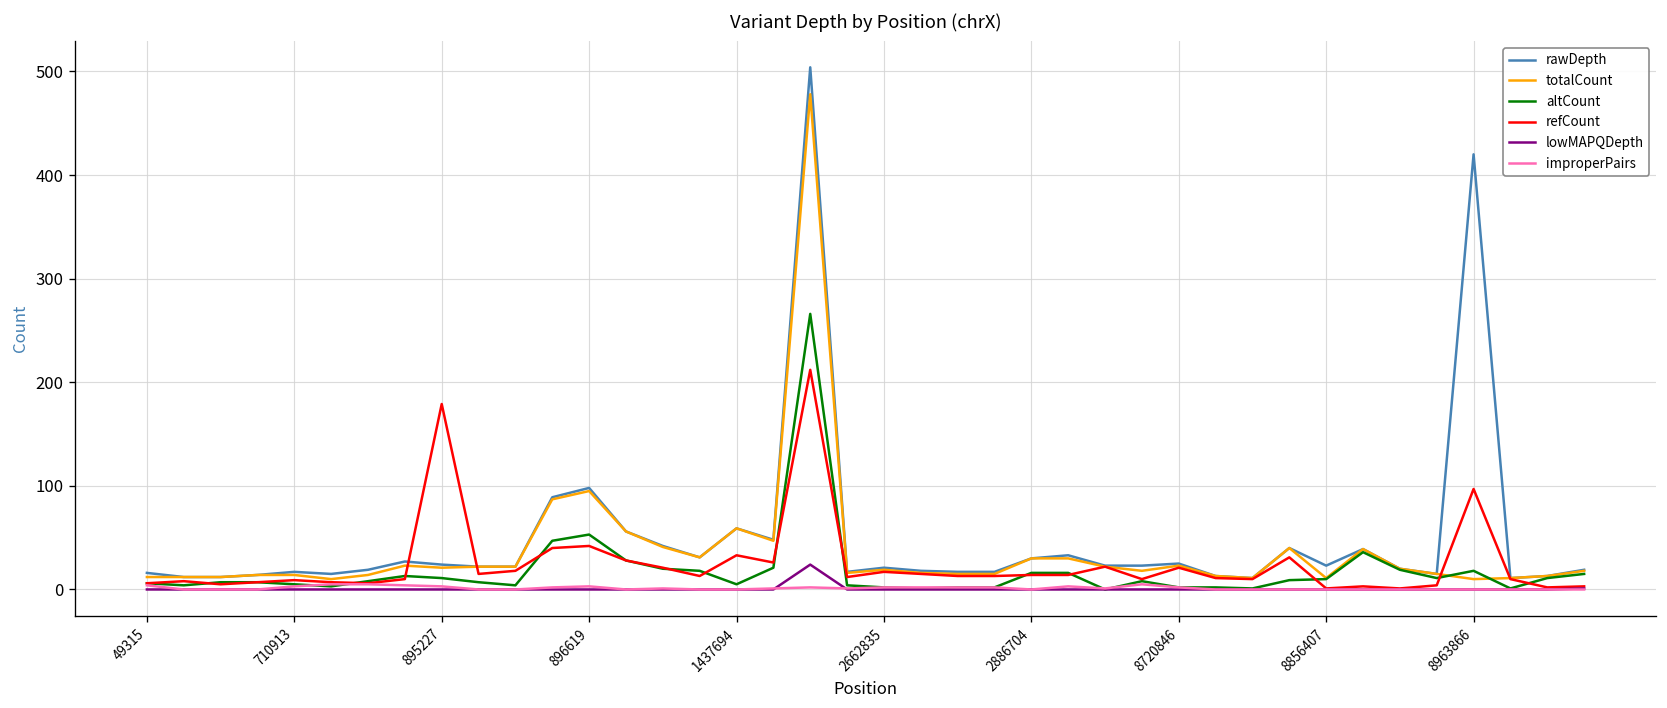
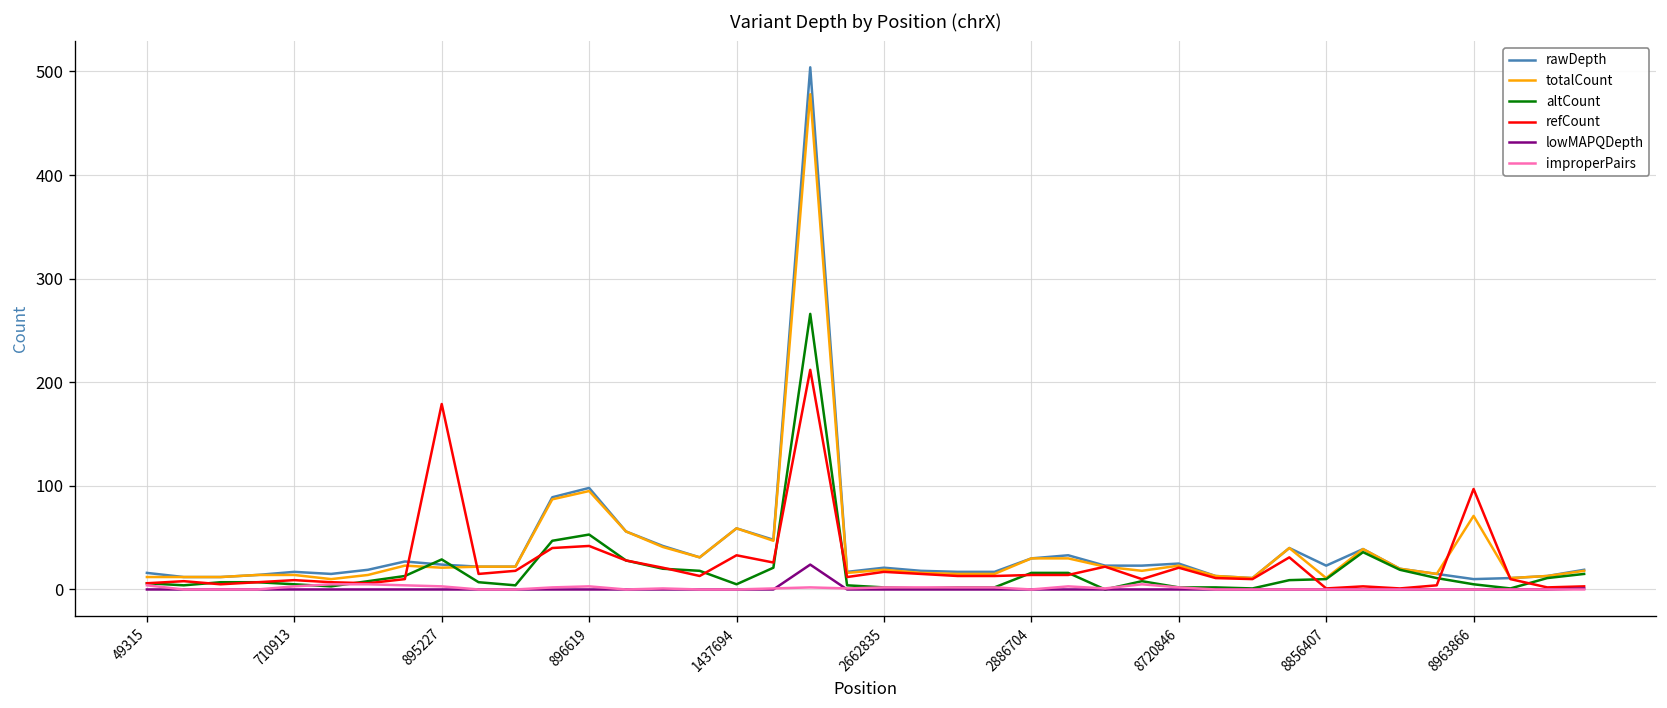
altCount, 895227: 10 -> 30
rawDepth, 8963866: 420 -> 10
totalCount, 8963866: 10 -> 70
altCount, 8963866: 20 -> 10
